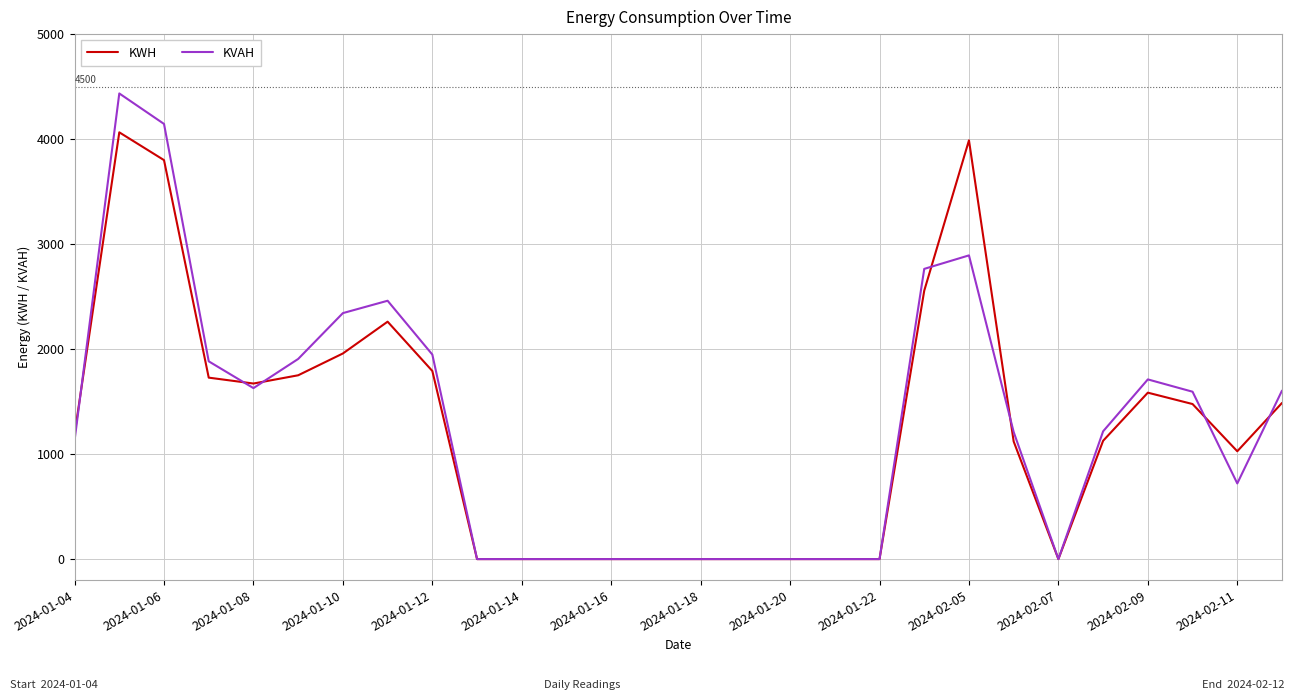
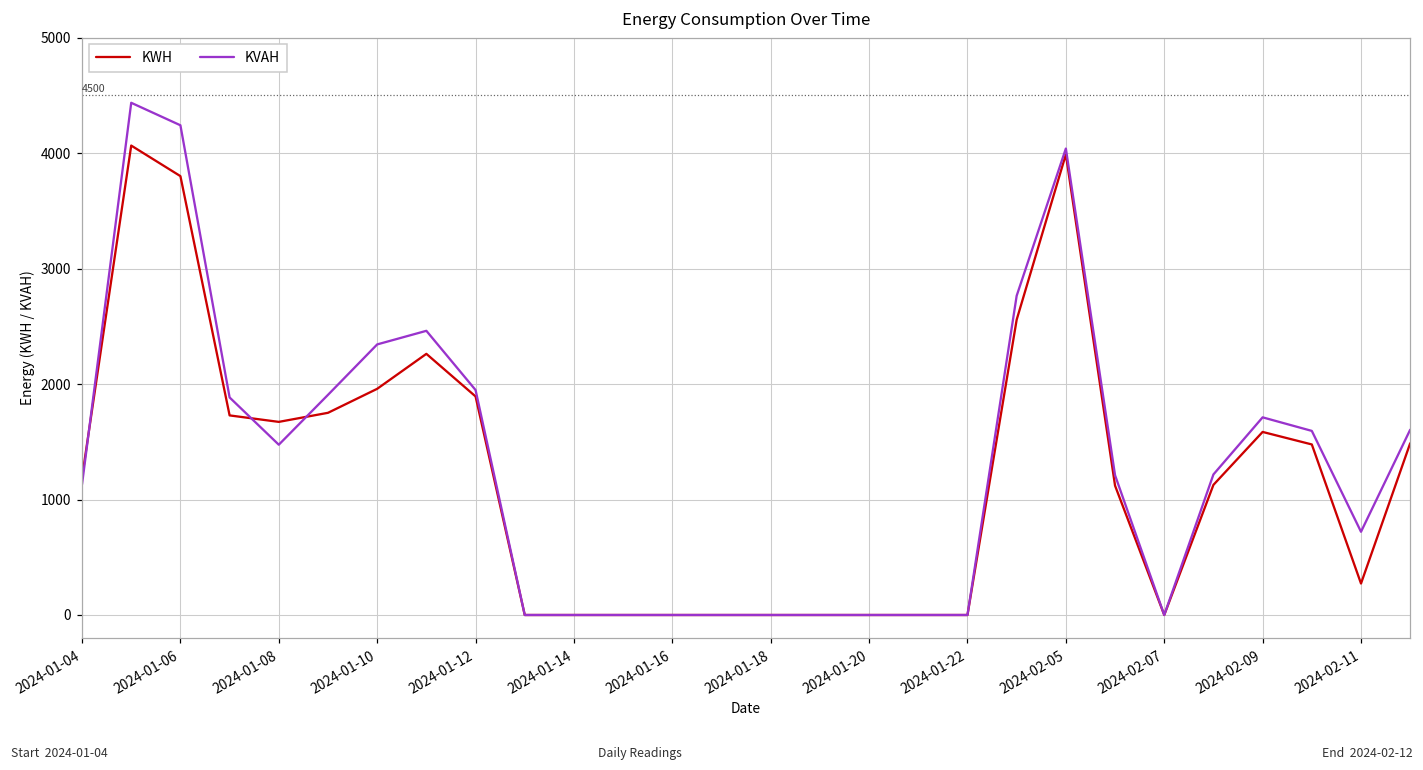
KVAH, 2024-01-06: 4140 -> 4240
KVAH, 2024-01-08: 1630 -> 1470
KWH, 2024-01-12: 1790 -> 1890
KVAH, 2024-02-05: 2890 -> 4040
KWH, 2024-02-11: 1030 -> 270
